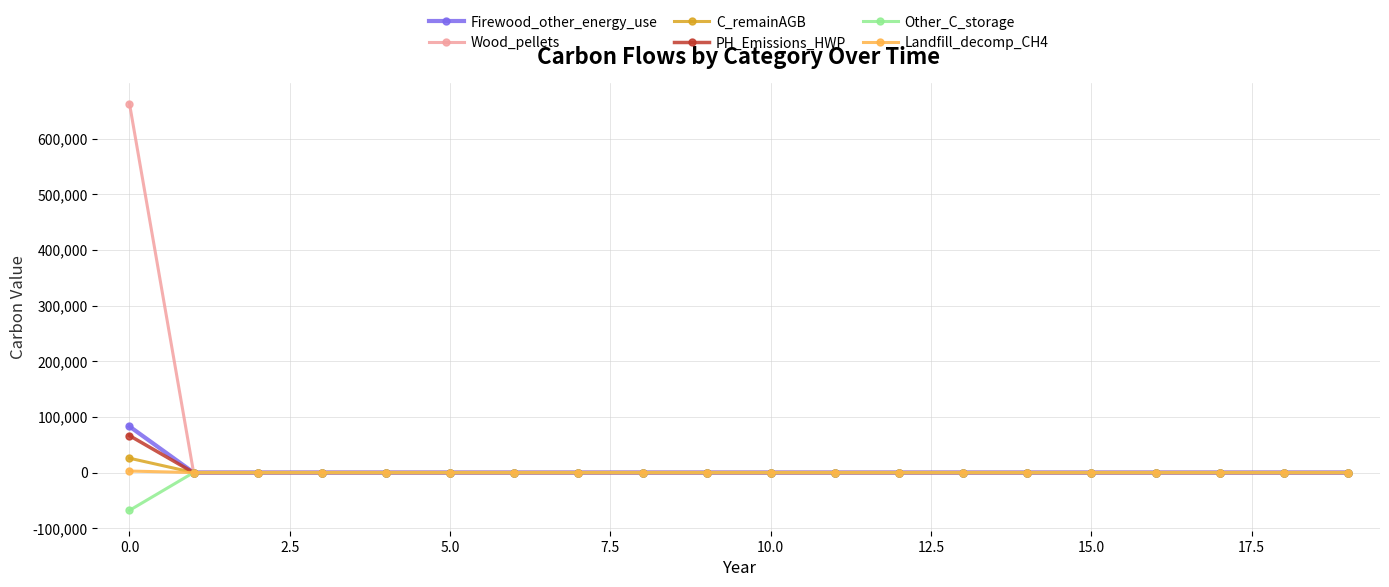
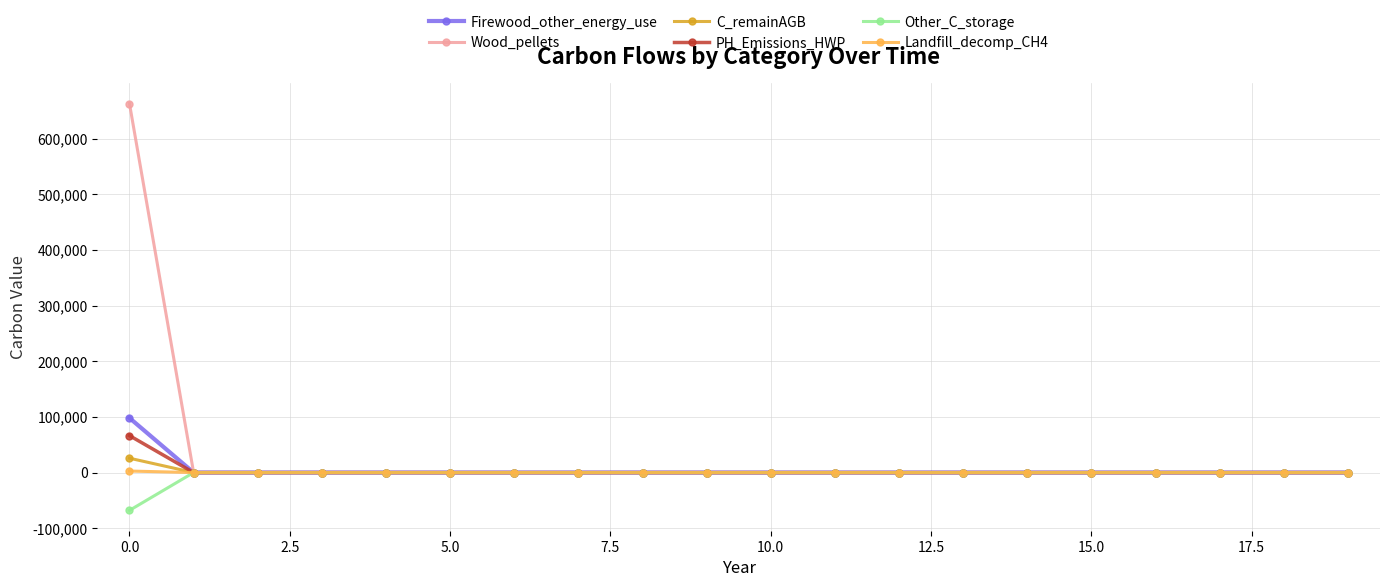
Firewood_other_energy_use, 0.0: 80,000 -> 100,000
